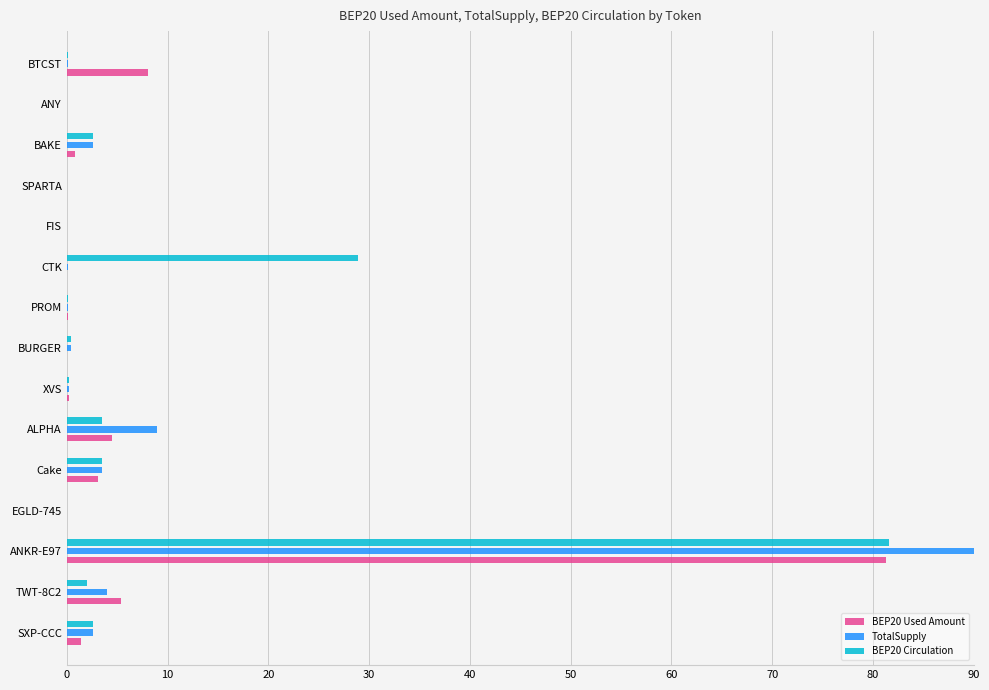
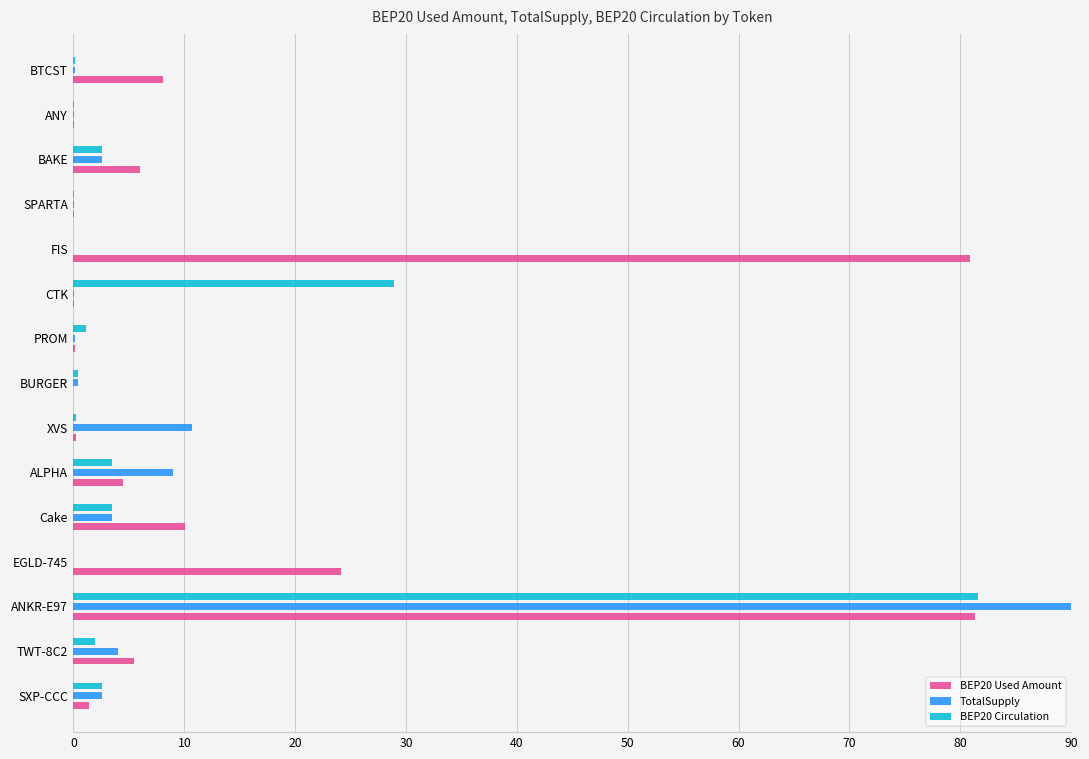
BEP20 Used Amount, BAKE: 0.8 -> 6.0
BEP20 Used Amount, FIS: 0.0 -> 80.9
BEP20 Circulation, PROM: 0.2 -> 1.1
TotalSupply, XVS: 0.3 -> 10.7
BEP20 Used Amount, Cake: 3.1 -> 10.1
BEP20 Used Amount, EGLD-745: 0.0 -> 24.2
